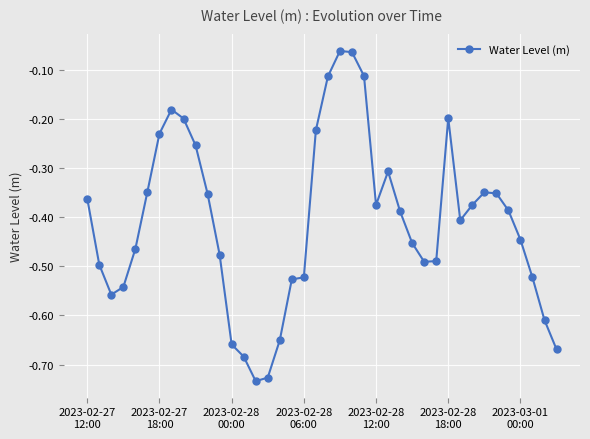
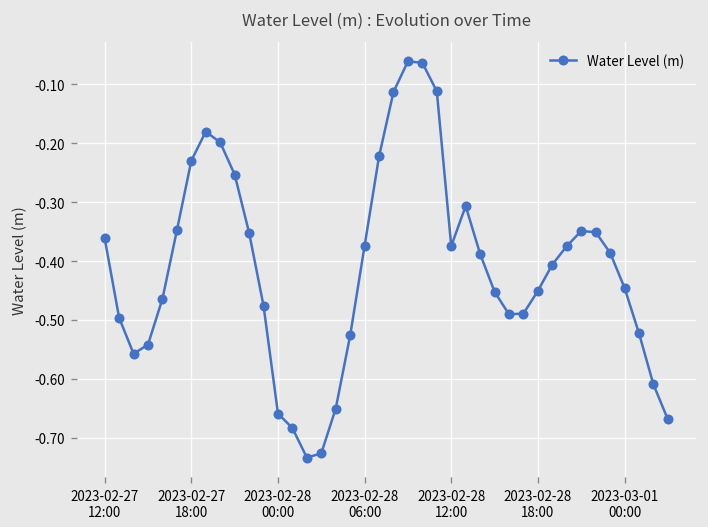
2023-02-28 06:00: -0.52 -> -0.37
2023-02-28 18:00: -0.20 -> -0.45
